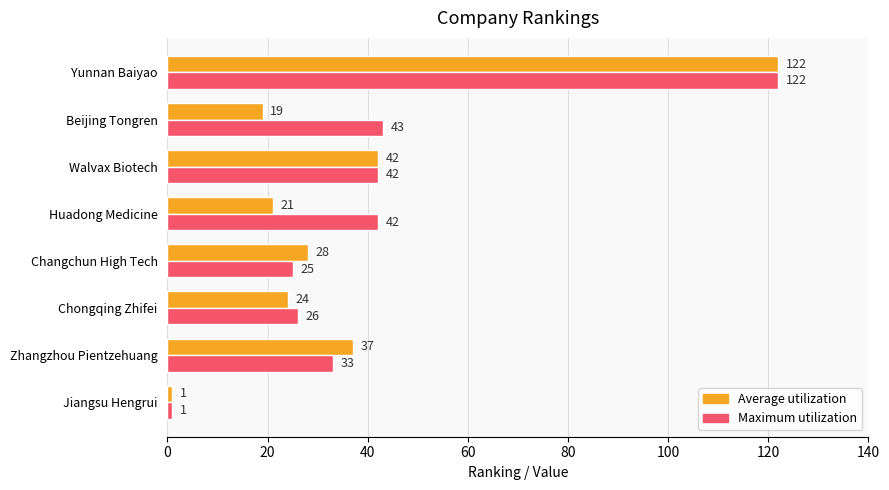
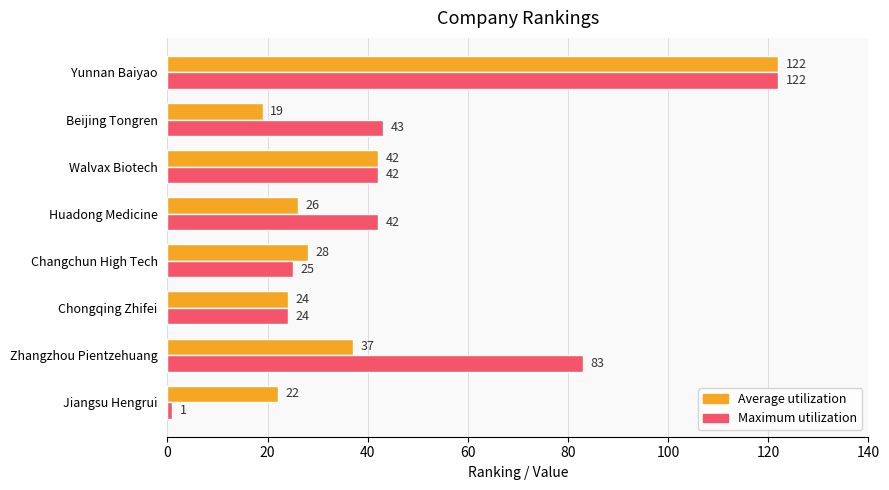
Average utilization, Huadong Medicine: 21 -> 26
Maximum utilization, Chongqing Zhifei: 26 -> 24
Maximum utilization, Zhangzhou Pientzehuang: 33 -> 83
Average utilization, Jiangsu Hengrui: 1 -> 22
